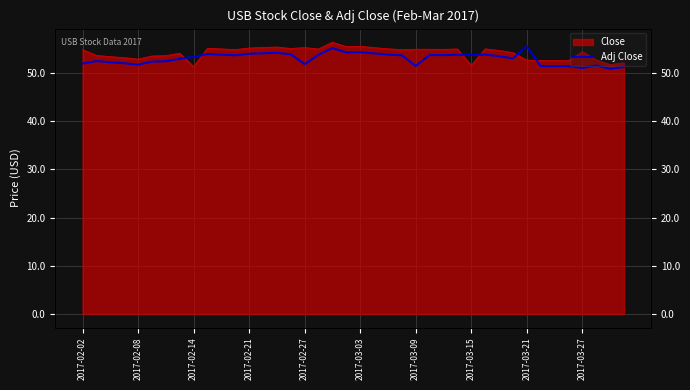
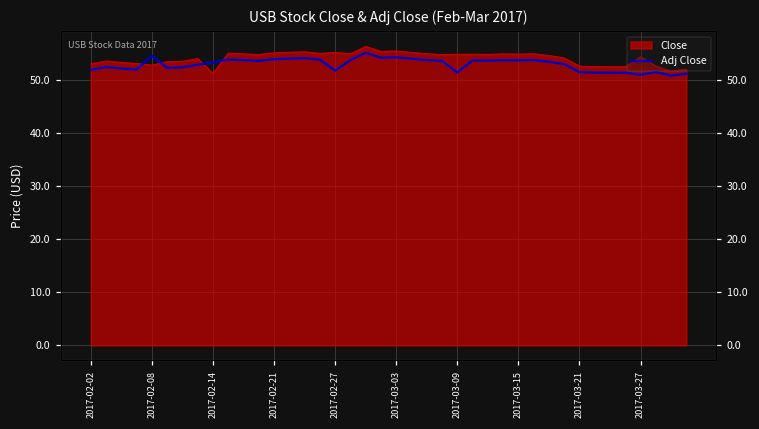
Close, 2017-02-02: 55 -> 53
Adj Close, 2017-02-08: 52 -> 55
Close, 2017-03-15: 52 -> 55
Adj Close, 2017-03-21: 56 -> 52
